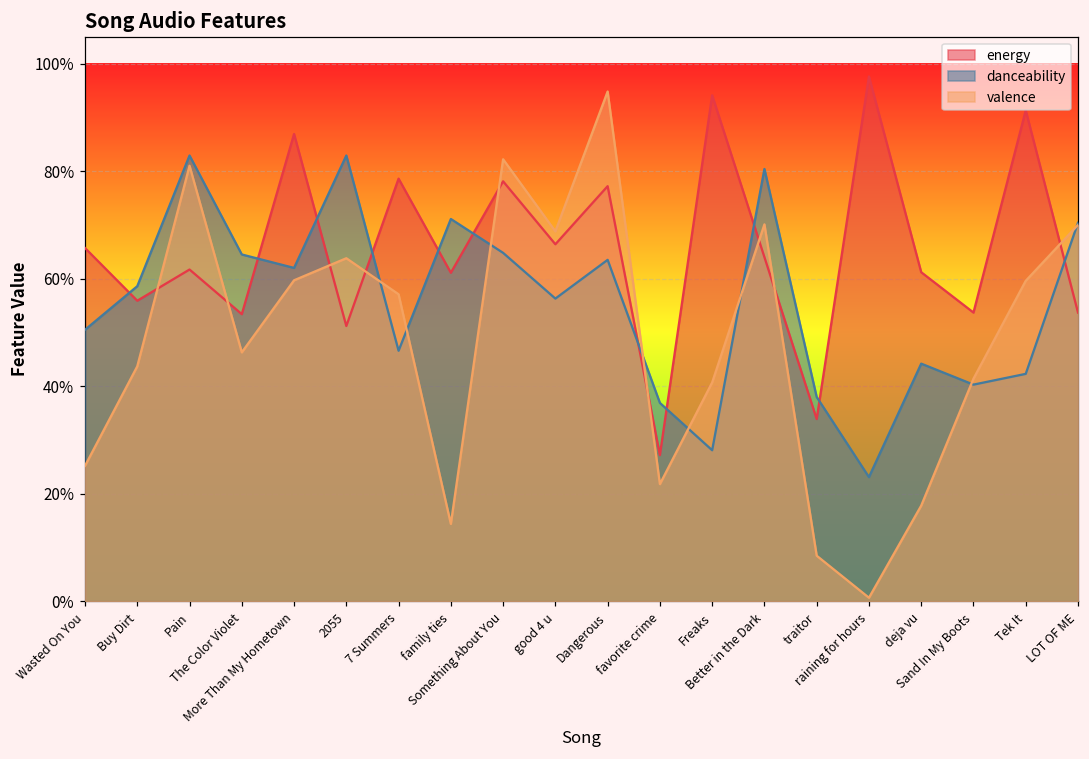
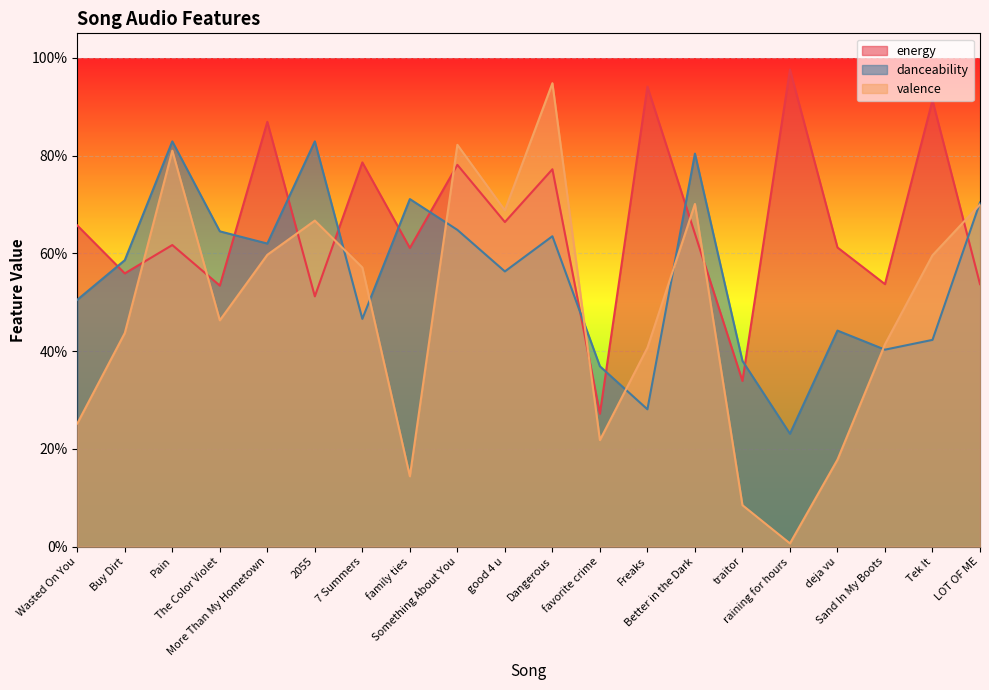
valence, 2055: 64% -> 67%
